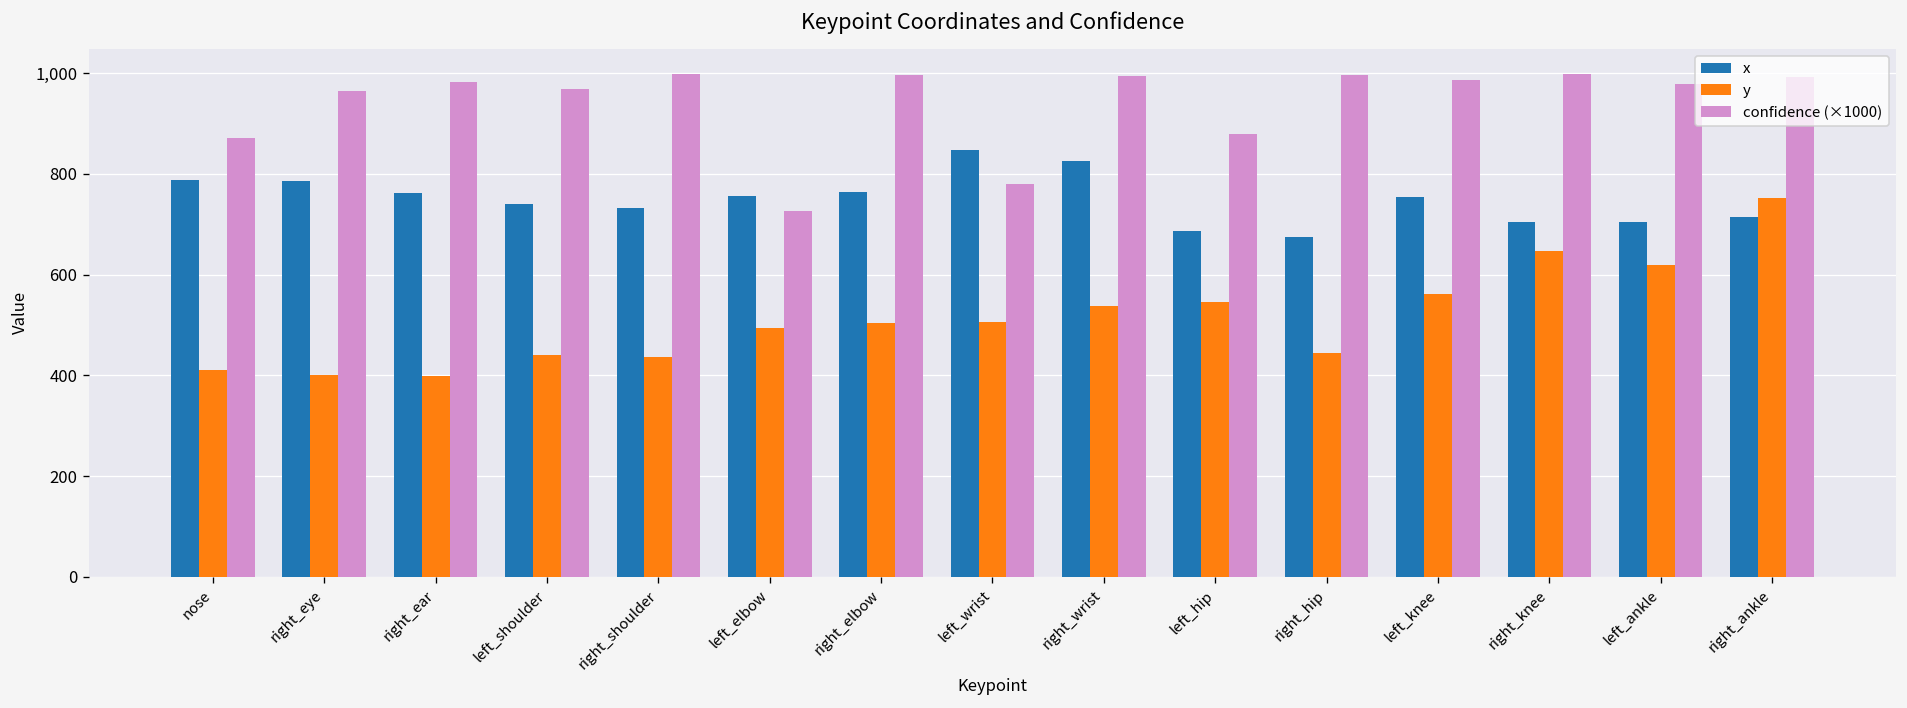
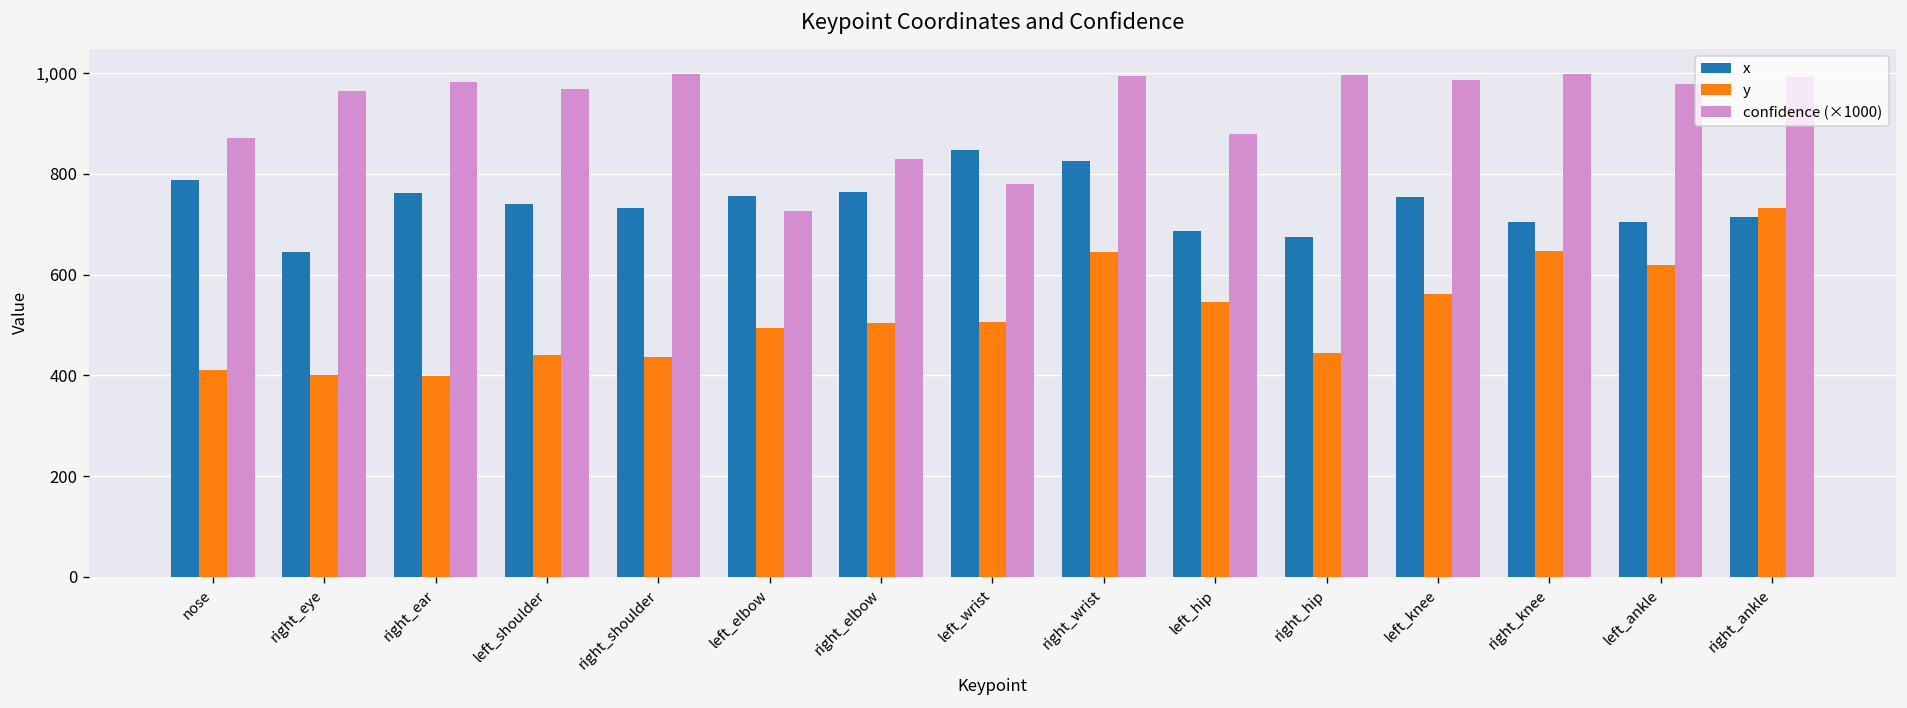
x, right_eye: 790 -> 650
confidence (×1000), right_elbow: 1,000 -> 830
y, right_wrist: 540 -> 640
y, right_ankle: 750 -> 730
